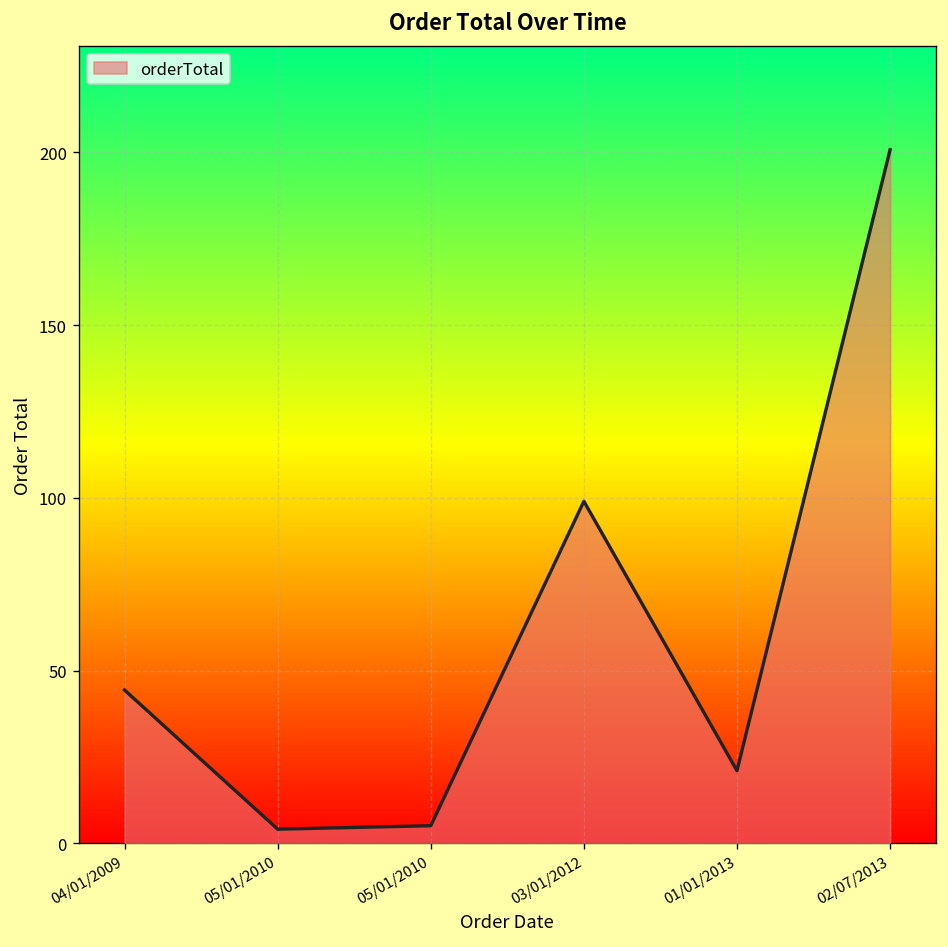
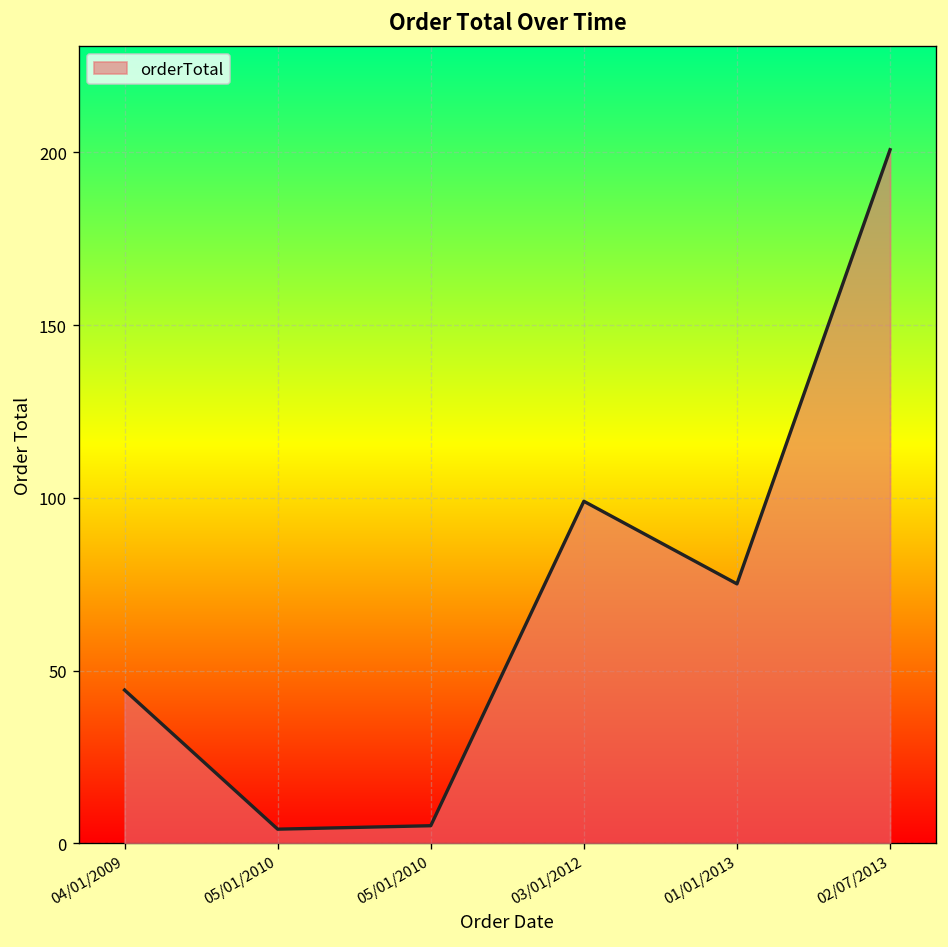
01/01/2013: 21 -> 75
